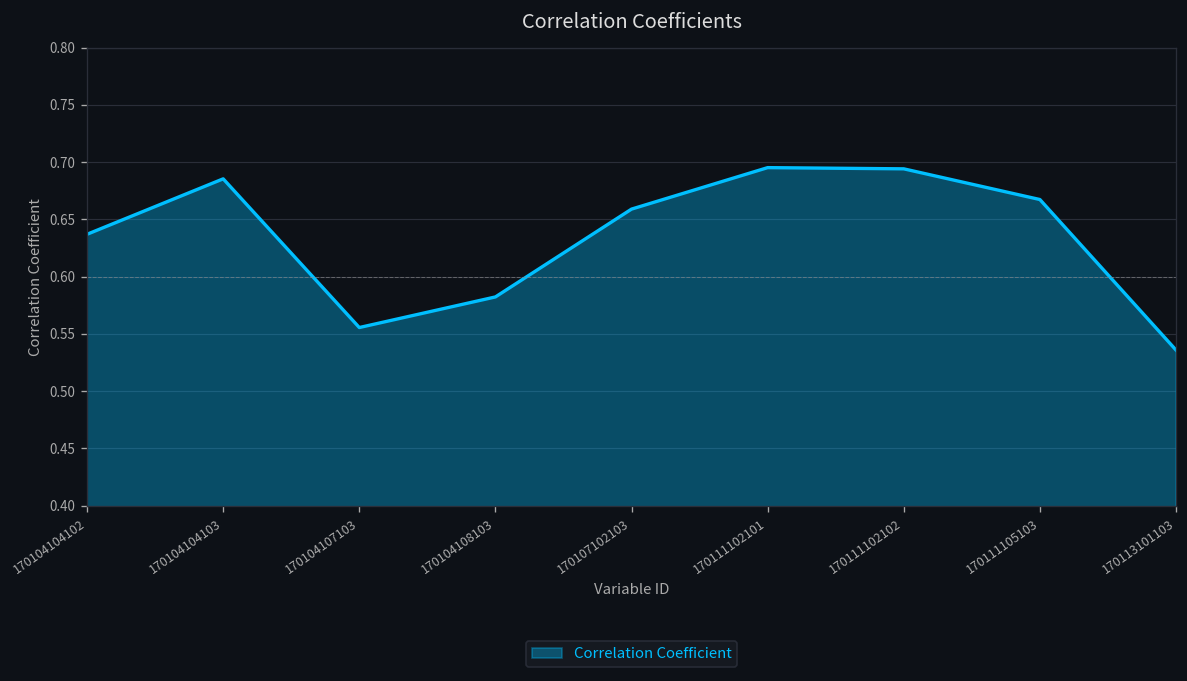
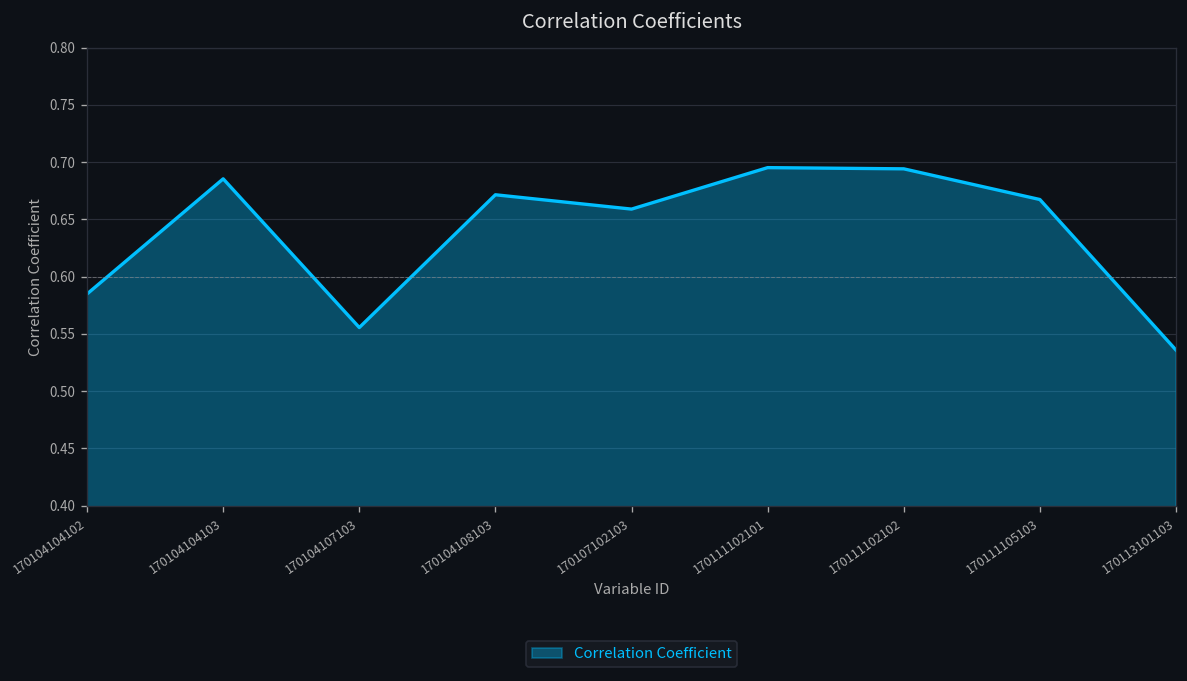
170104104102: 0.64 -> 0.58
170104108103: 0.58 -> 0.67
